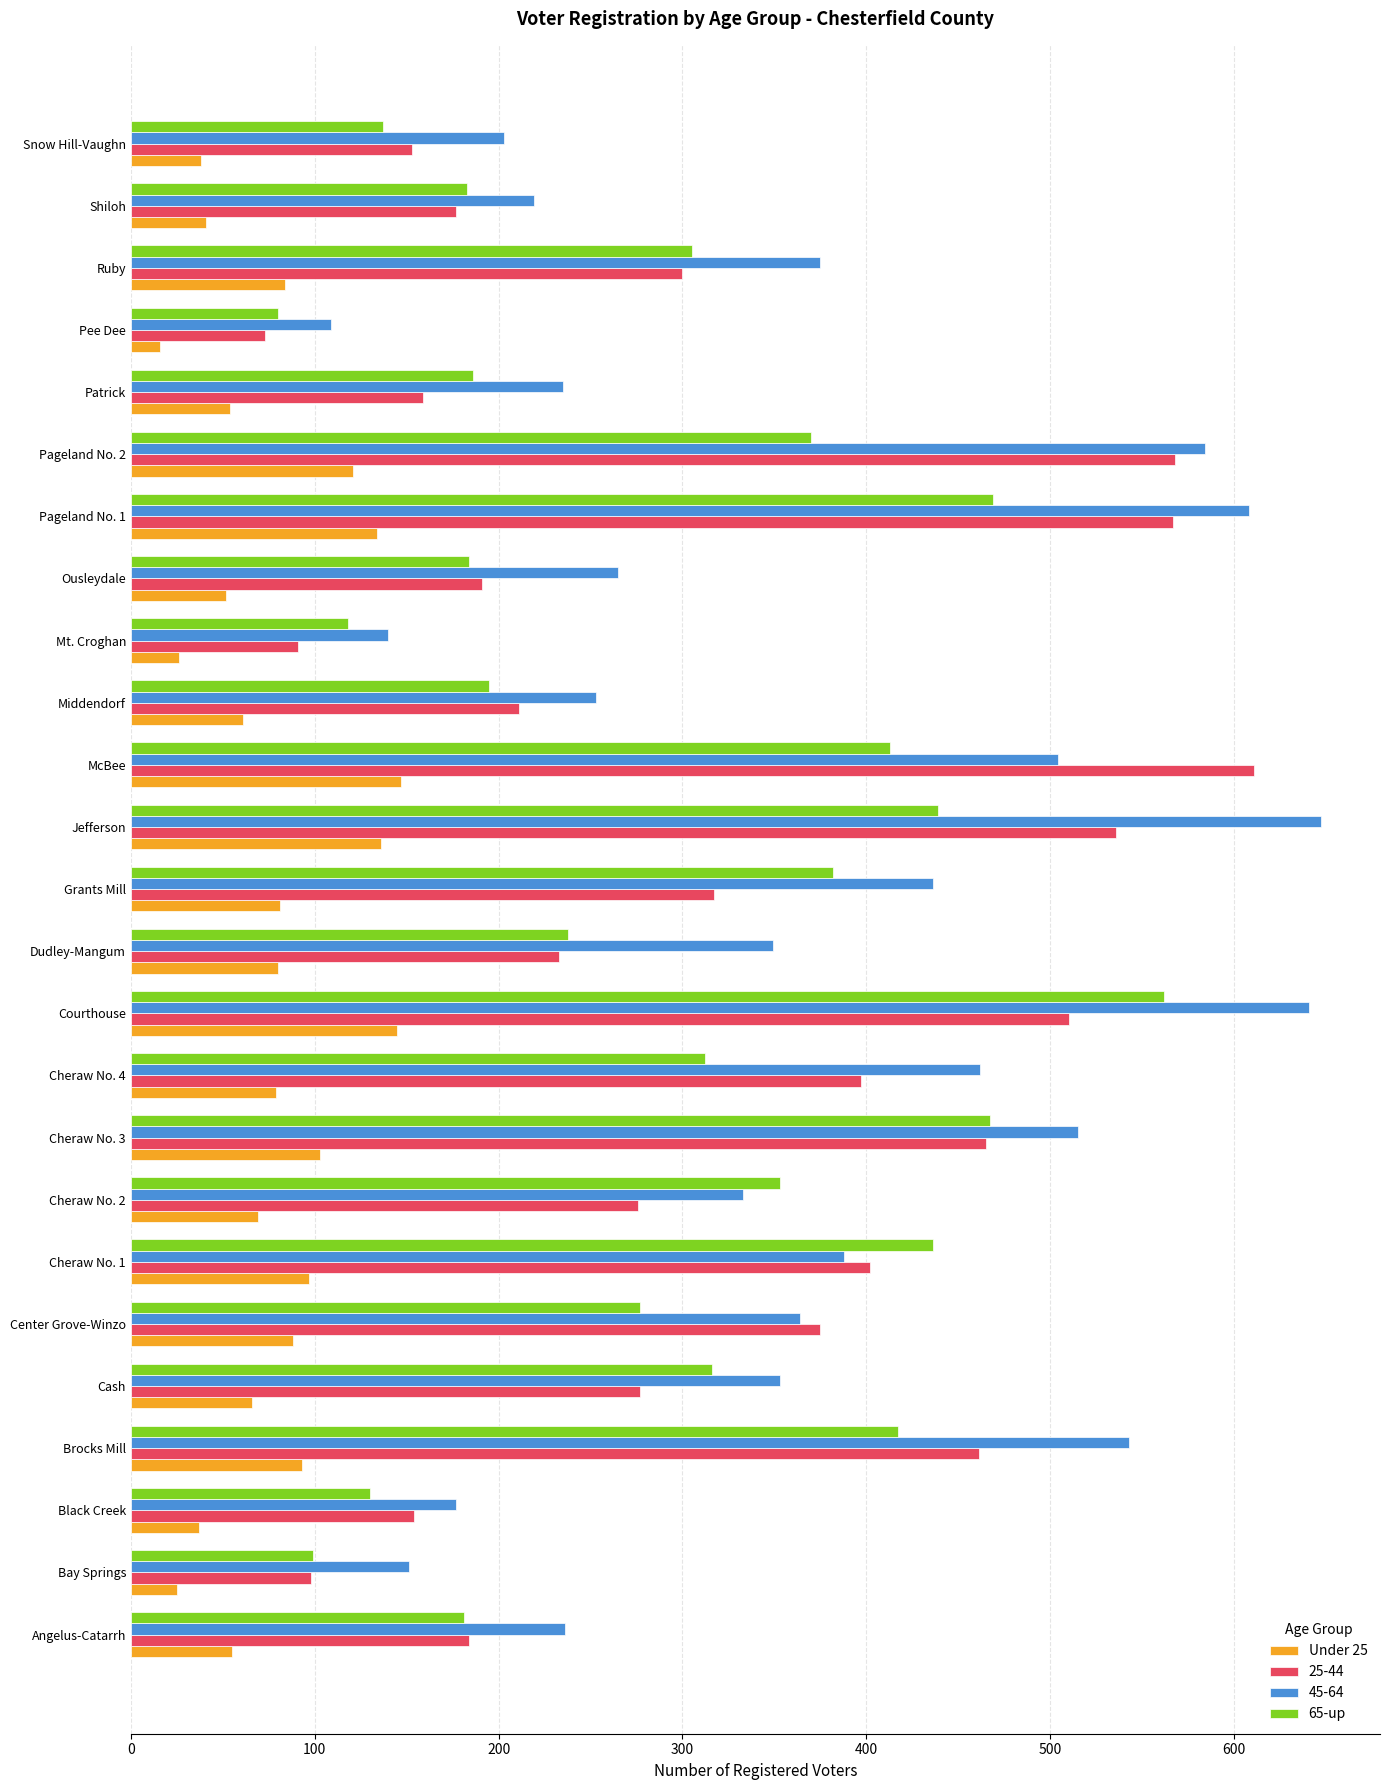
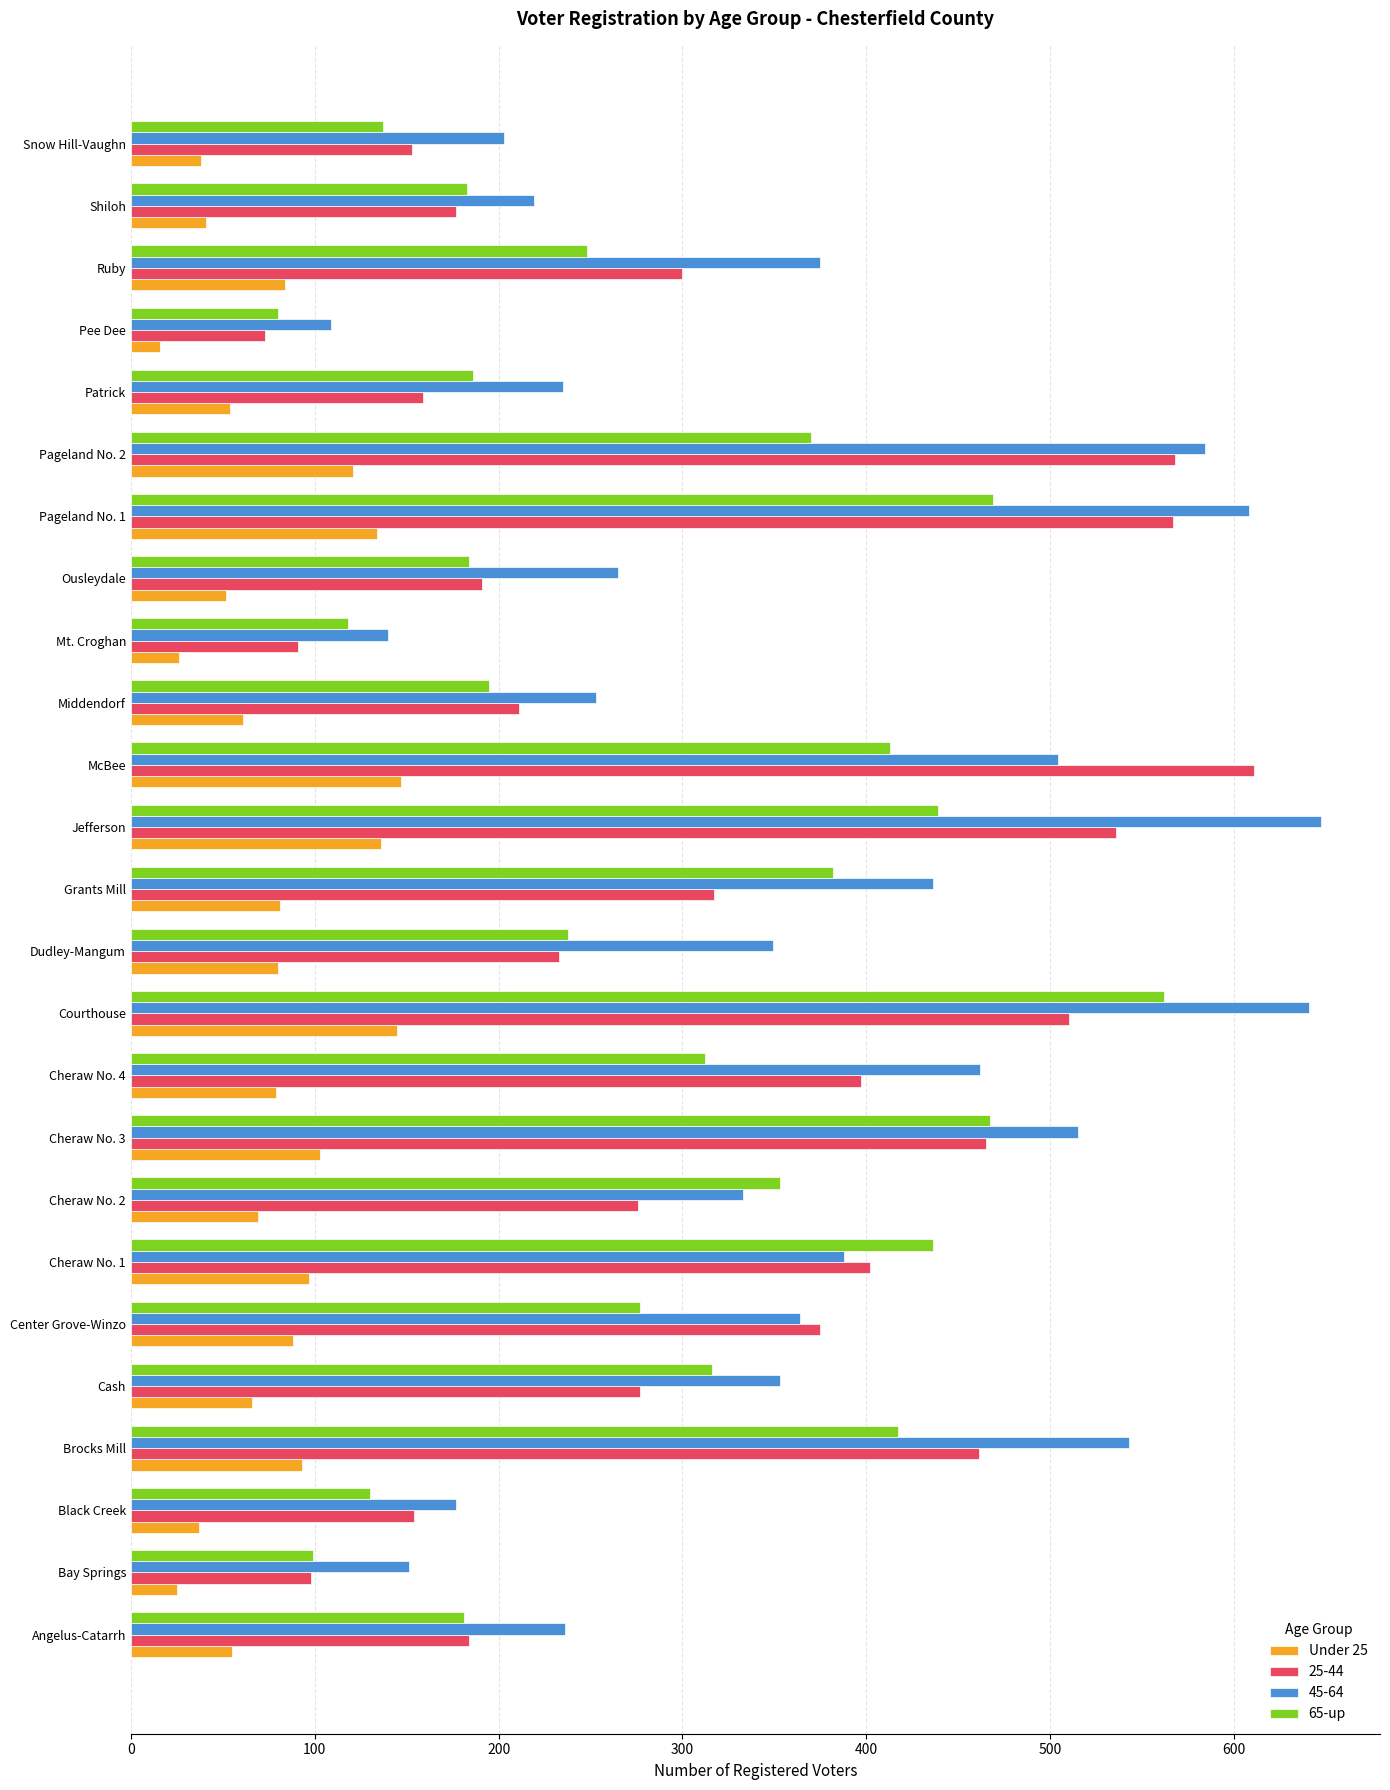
65-up, Ruby: 305 -> 248
